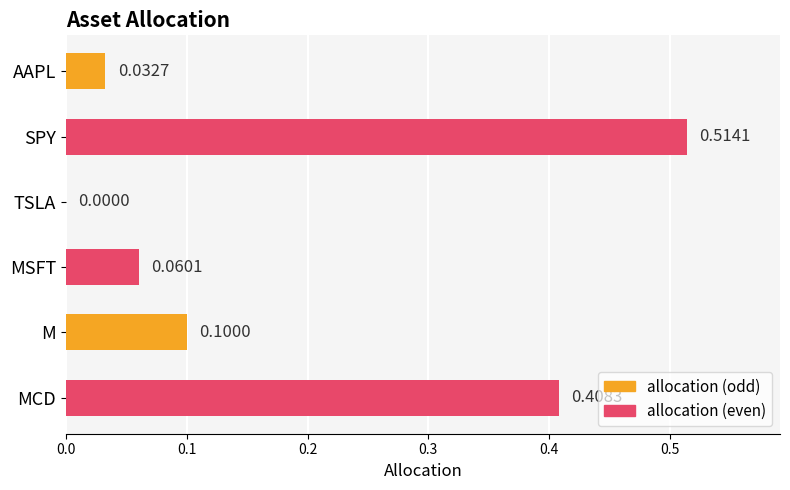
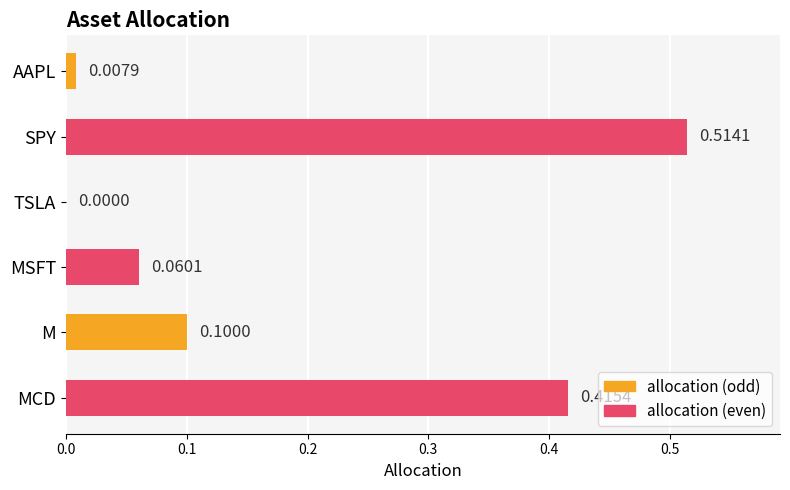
AAPL: 0.0327 -> 0.0079
MCD: 0.408 -> 0.415
